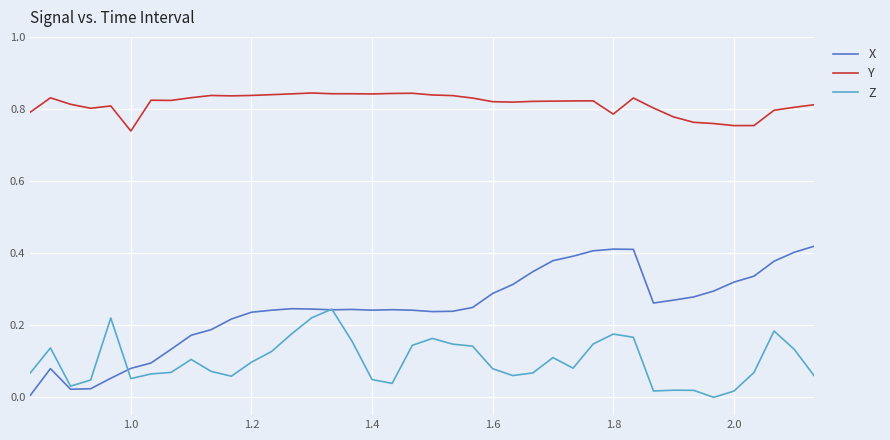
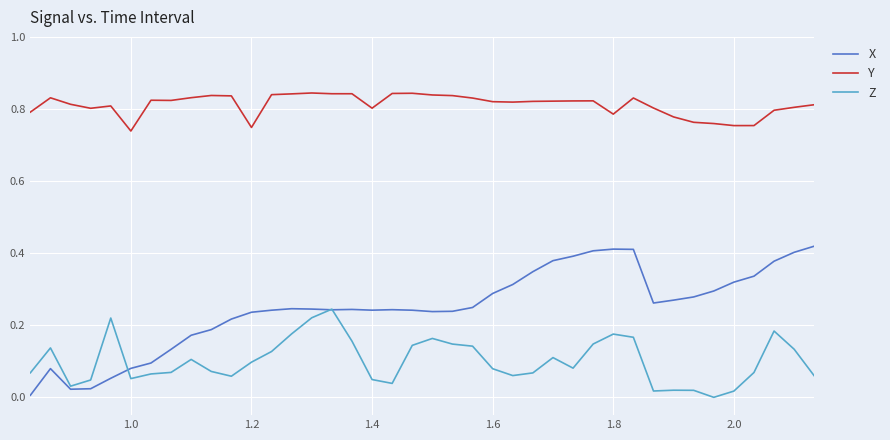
Y, 1.2: 0.84 -> 0.75
Y, 1.4: 0.84 -> 0.80
